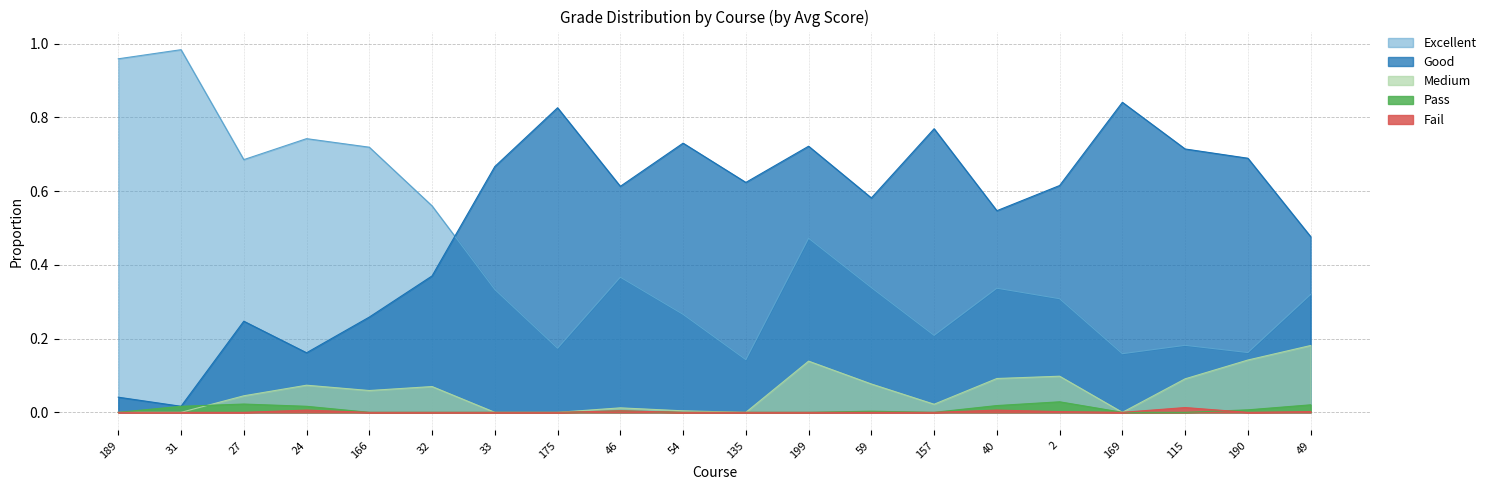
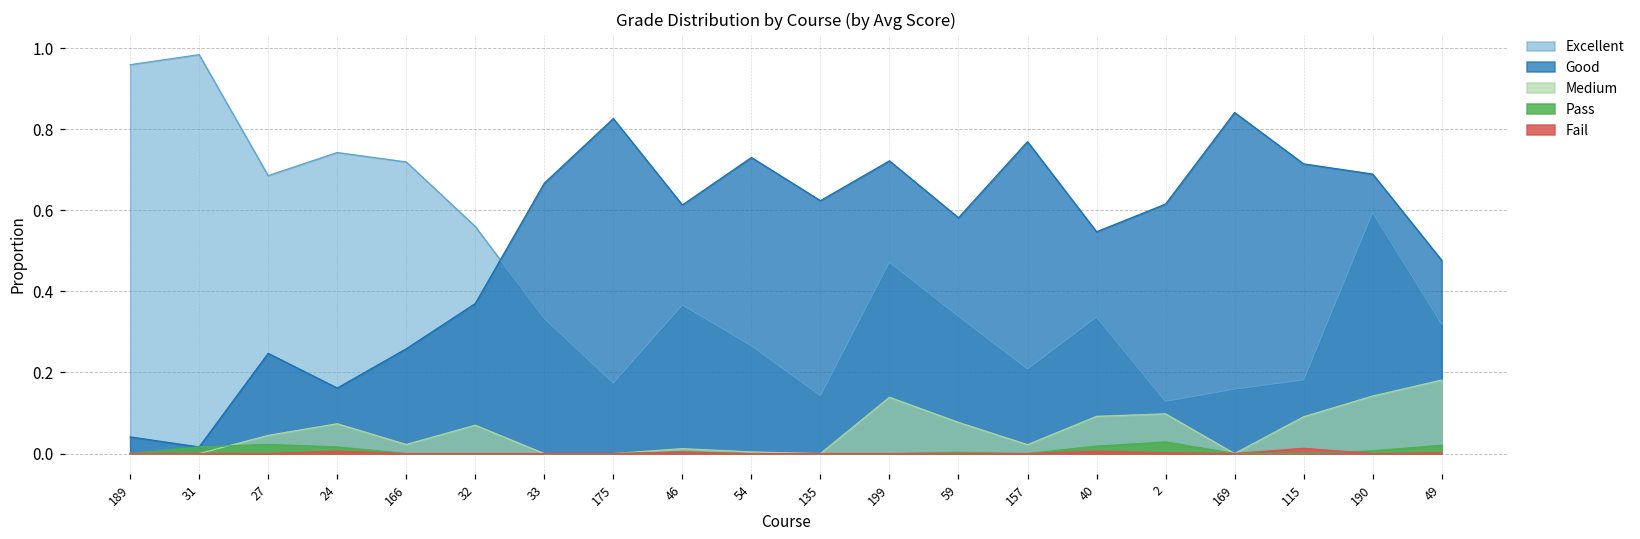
Medium, 166: 0.06 -> 0.02
Excellent, 2: 0.31 -> 0.13
Excellent, 190: 0.16 -> 0.59
